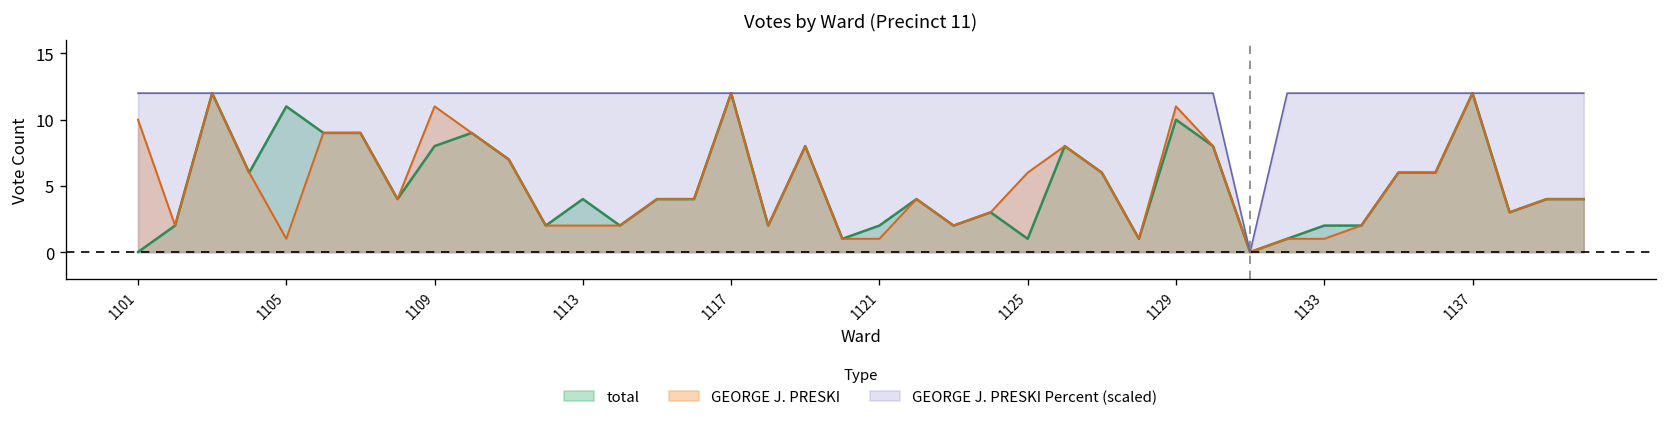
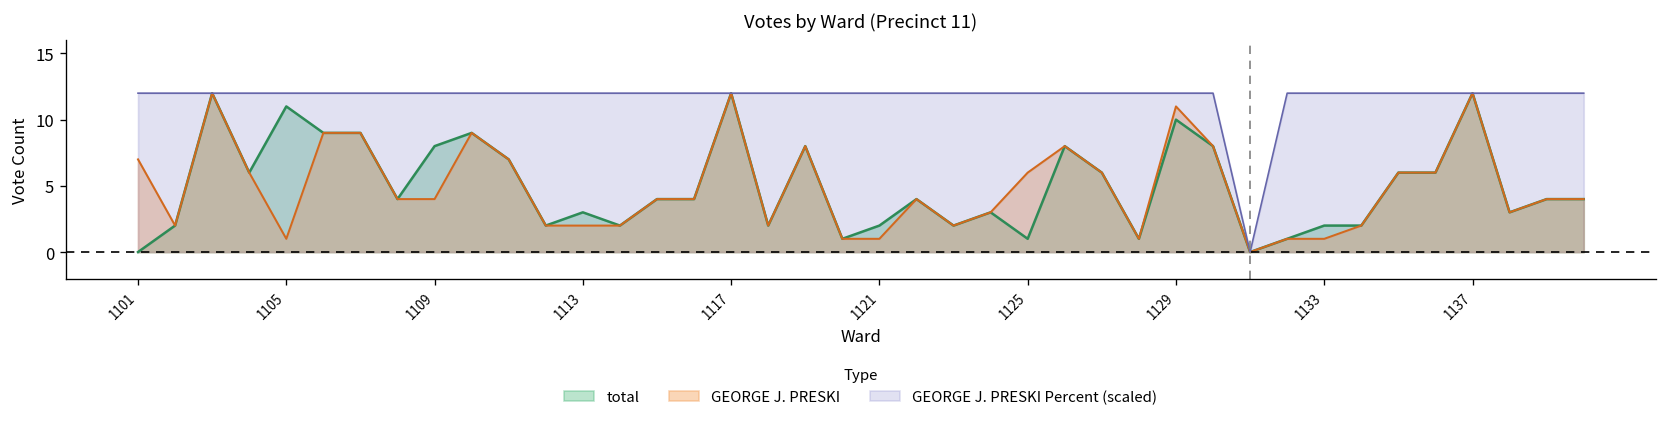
GEORGE J. PRESKI, 1101: 10 -> 7
GEORGE J. PRESKI, 1109: 11 -> 4
total, 1113: 4 -> 3
